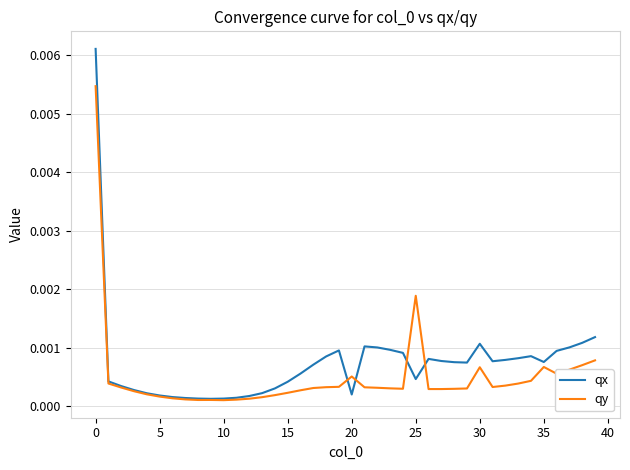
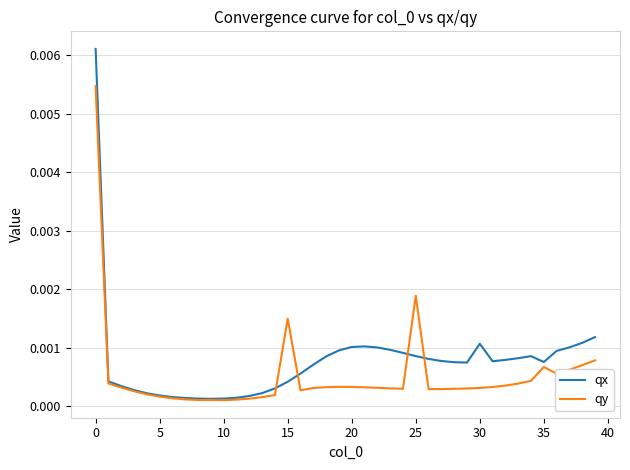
qy, 15: 0.0002 -> 0.0015
qx, 20: 0.0002 -> 0.0010
qy, 20: 0.0005 -> 0.0003
qx, 25: 0.0005 -> 0.0009
qy, 30: 0.0007 -> 0.0003
